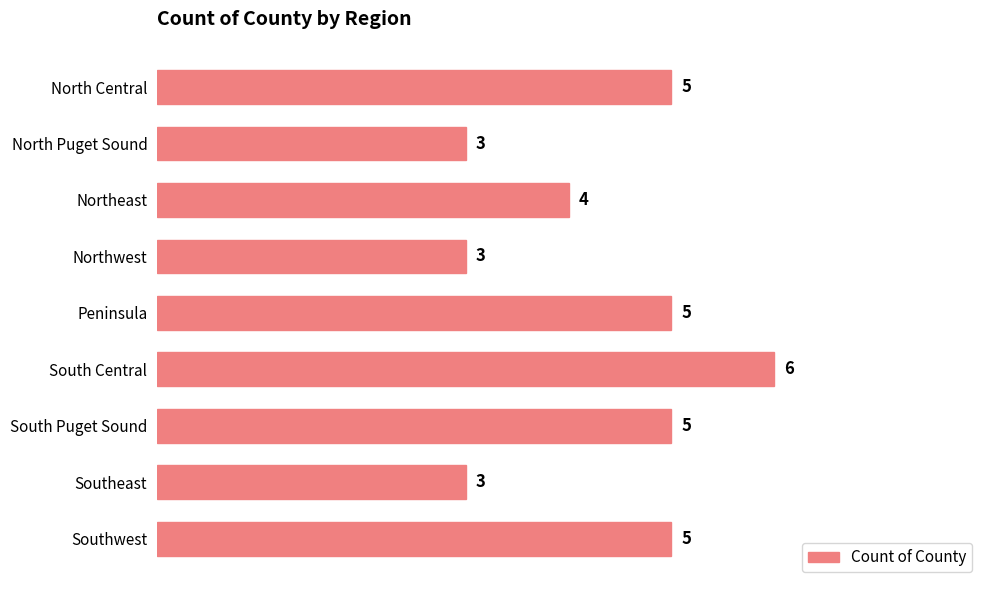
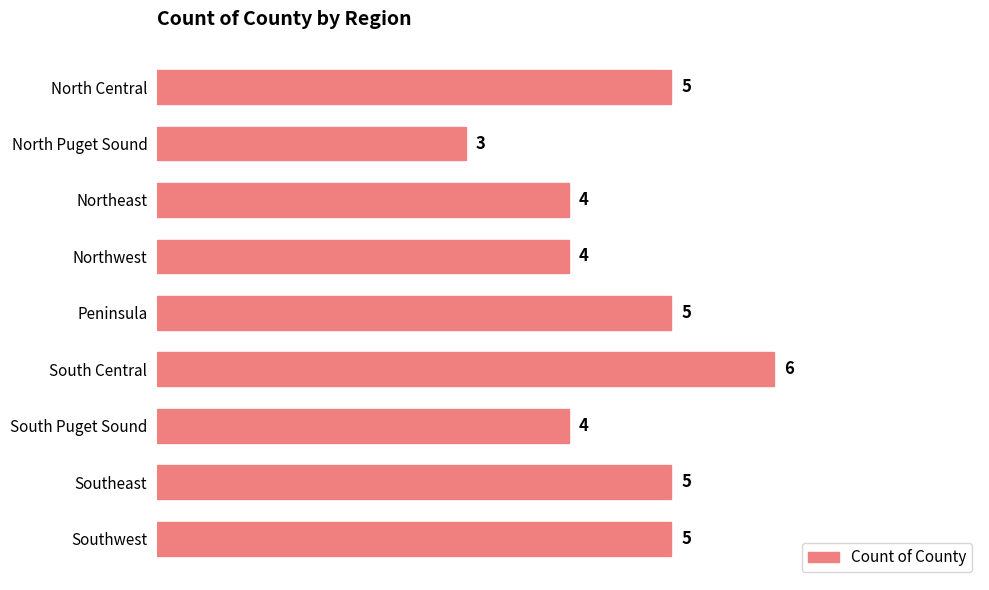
Northwest: 3 -> 4
South Puget Sound: 5 -> 4
Southeast: 3 -> 5
